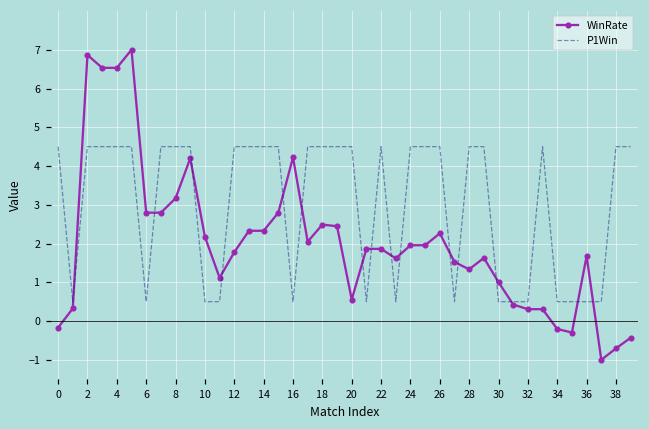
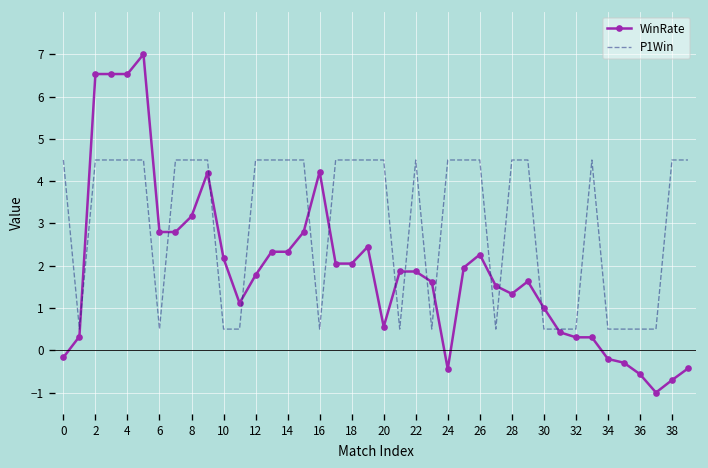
WinRate, 2: 6.9 -> 6.5
WinRate, 18: 2.5 -> 2.0
WinRate, 24: 2.0 -> -0.4
WinRate, 36: 1.7 -> -0.6
